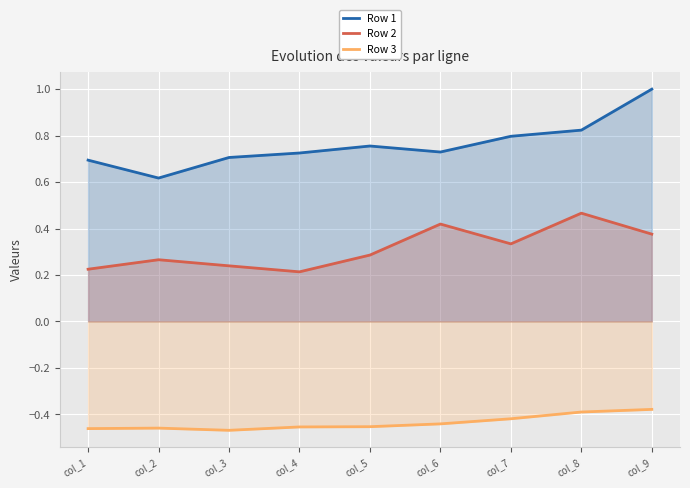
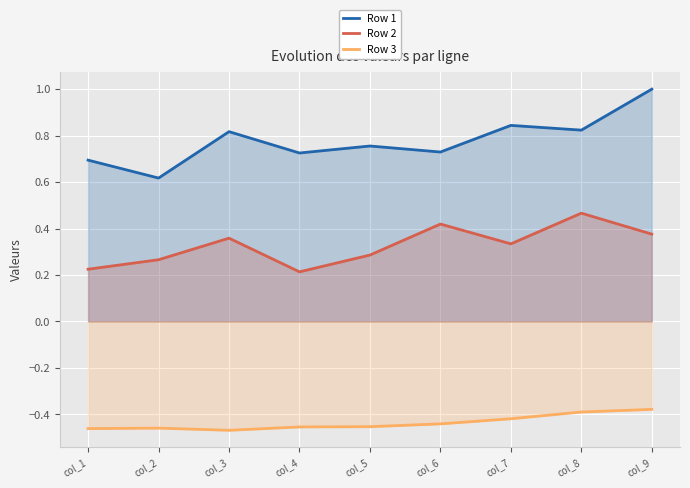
Row 1, col_3: 0.71 -> 0.82
Row 2, col_3: 0.24 -> 0.36
Row 1, col_7: 0.80 -> 0.84
